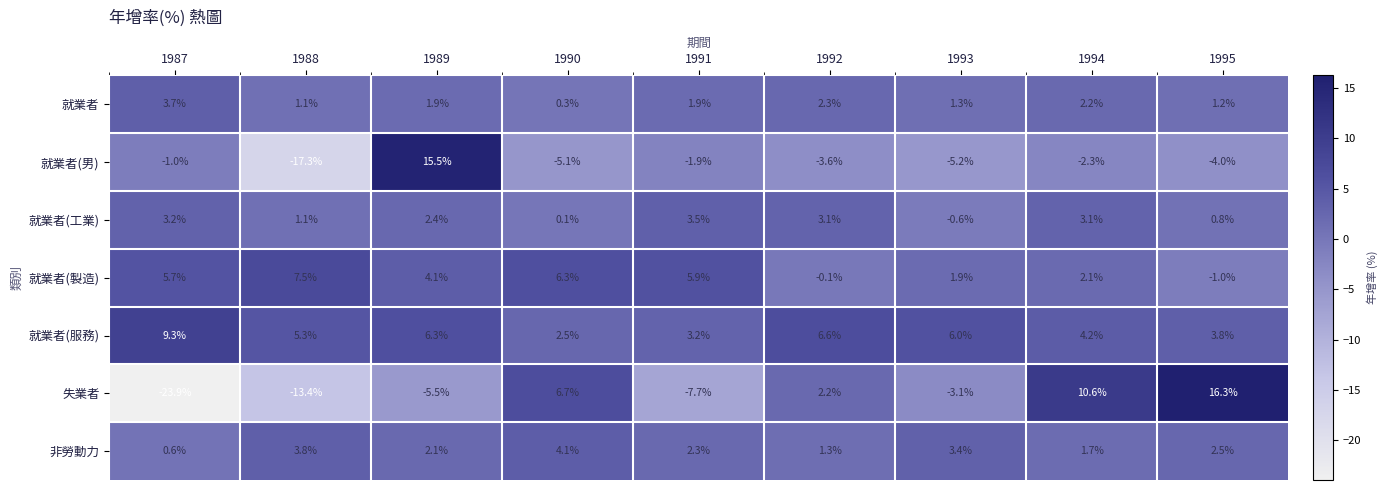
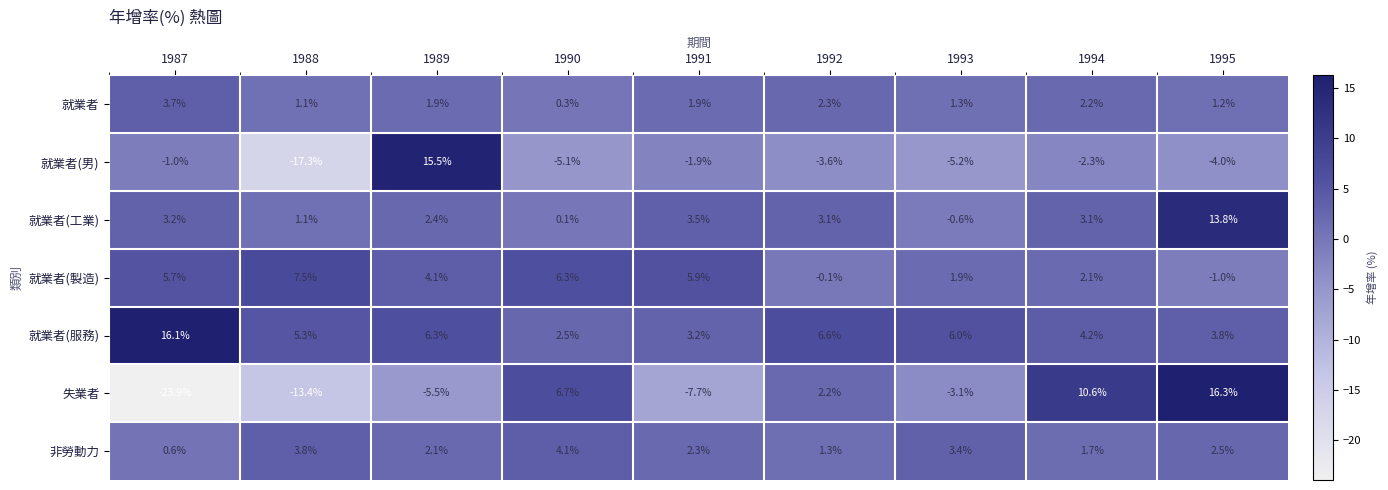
就業者(工業), 1995: 0.8% -> 13.8%
就業者(服務), 1987: 9.3% -> 16.1%
